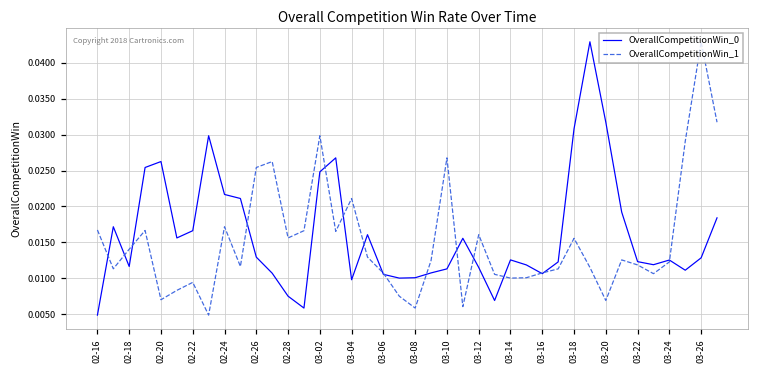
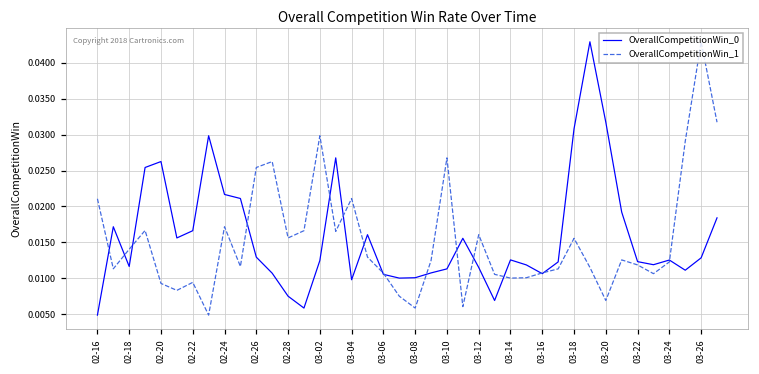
OverallCompetitionWin_1, 02-16: 0.017 -> 0.021
OverallCompetitionWin_1, 02-20: 0.007 -> 0.009
OverallCompetitionWin_0, 03-02: 0.025 -> 0.012
